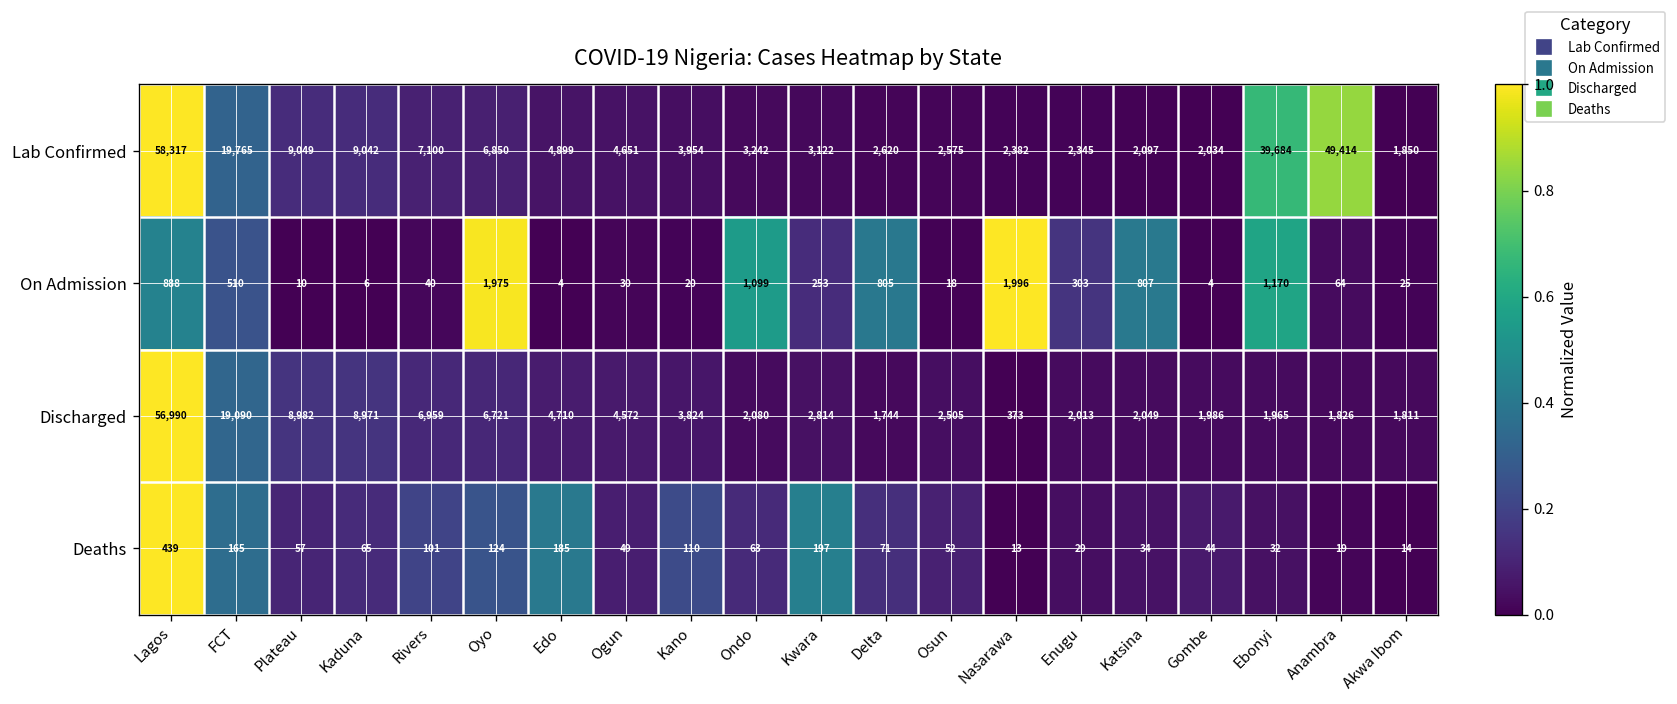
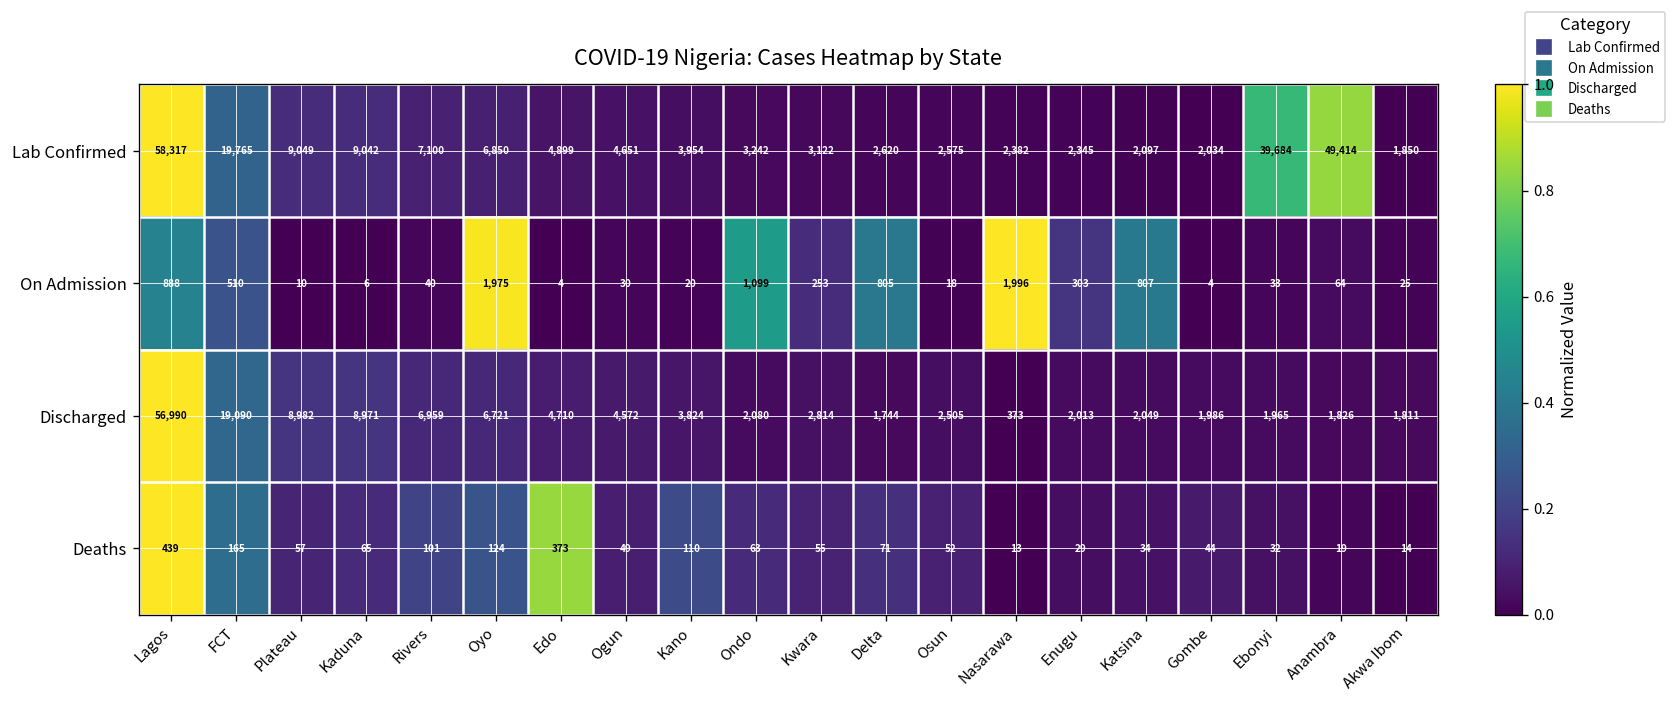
On Admission, Ebonyi: 1,170 -> 33
Deaths, Edo: 185 -> 373
Deaths, Kwara: 197 -> 55
